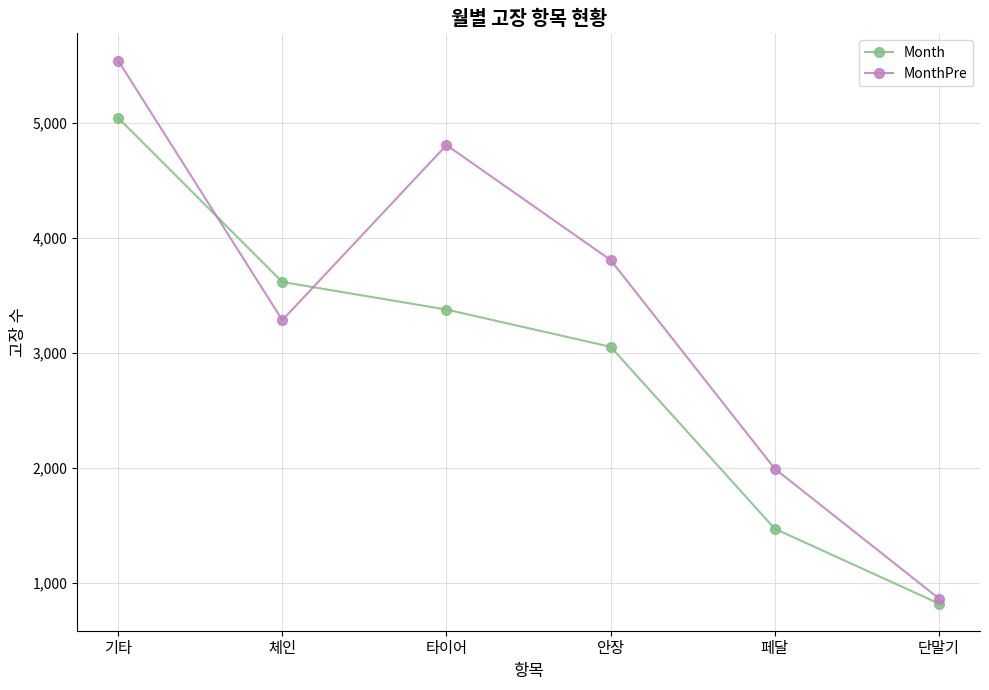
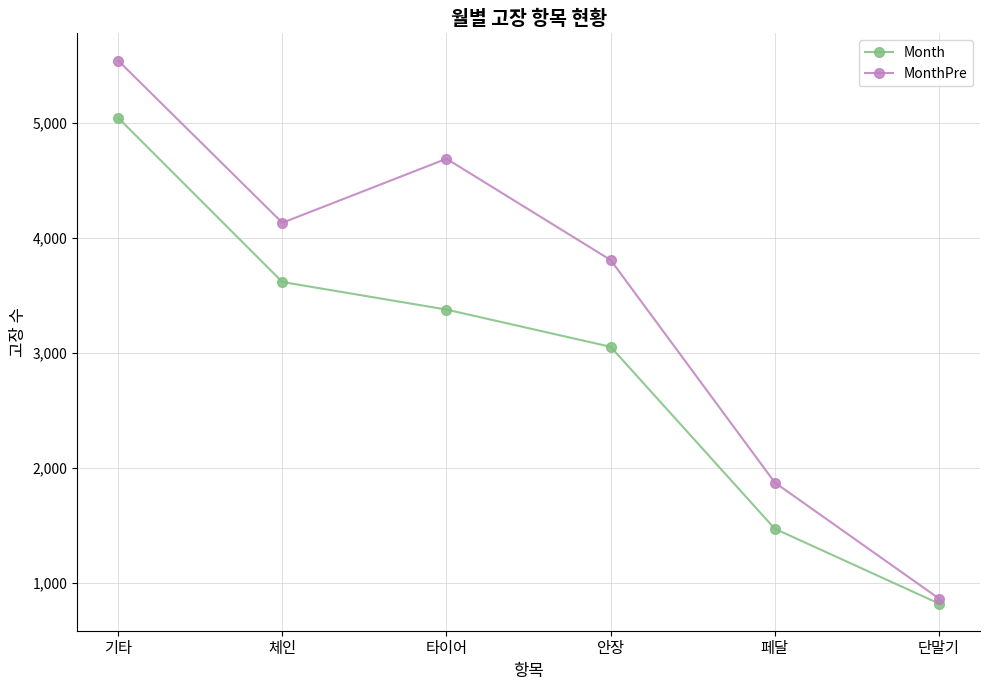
MonthPre, 체인: 3,290 -> 4,130
MonthPre, 타이어: 4,810 -> 4,690
MonthPre, 페달: 1,990 -> 1,870
